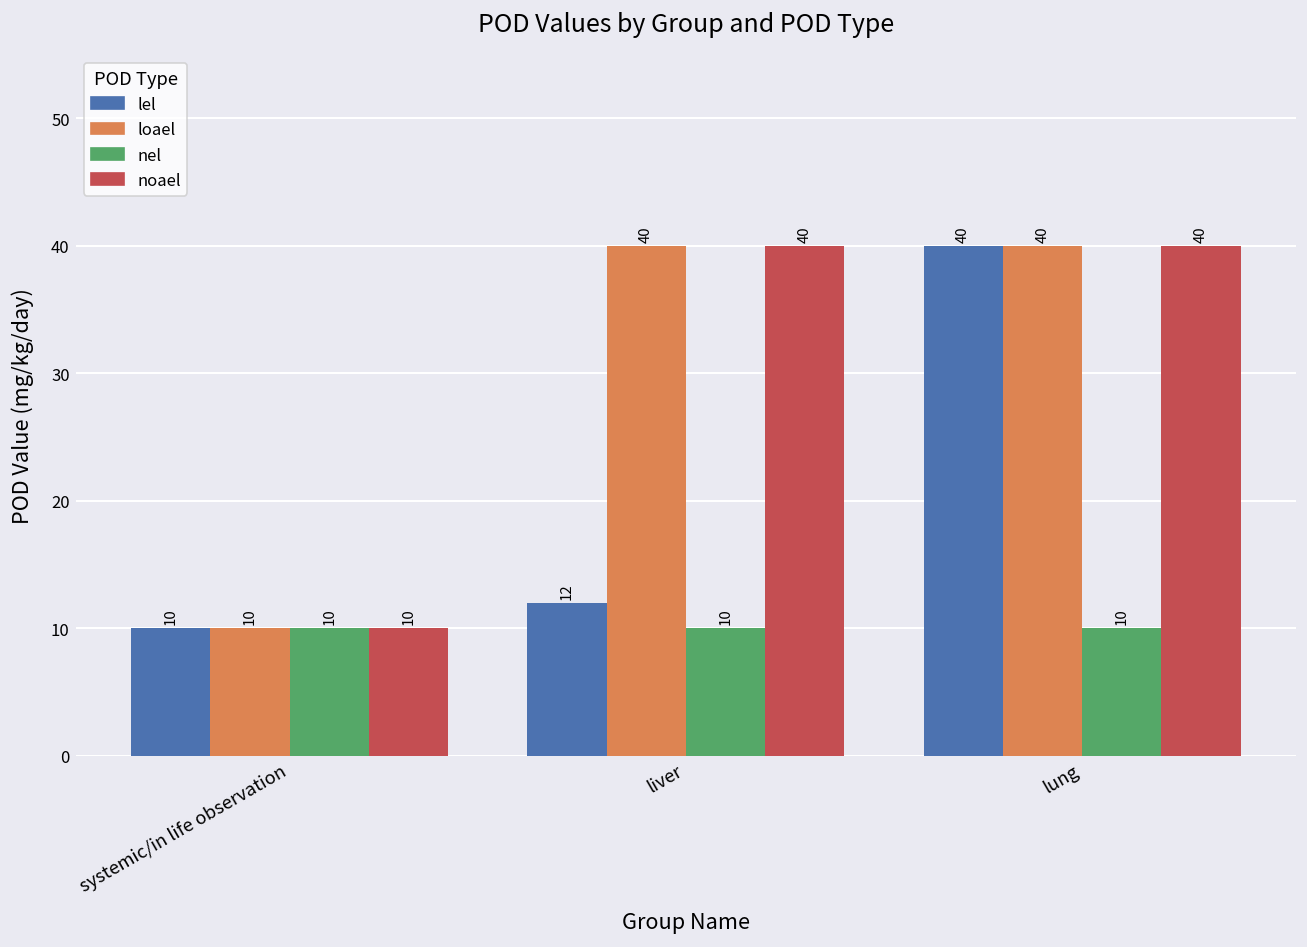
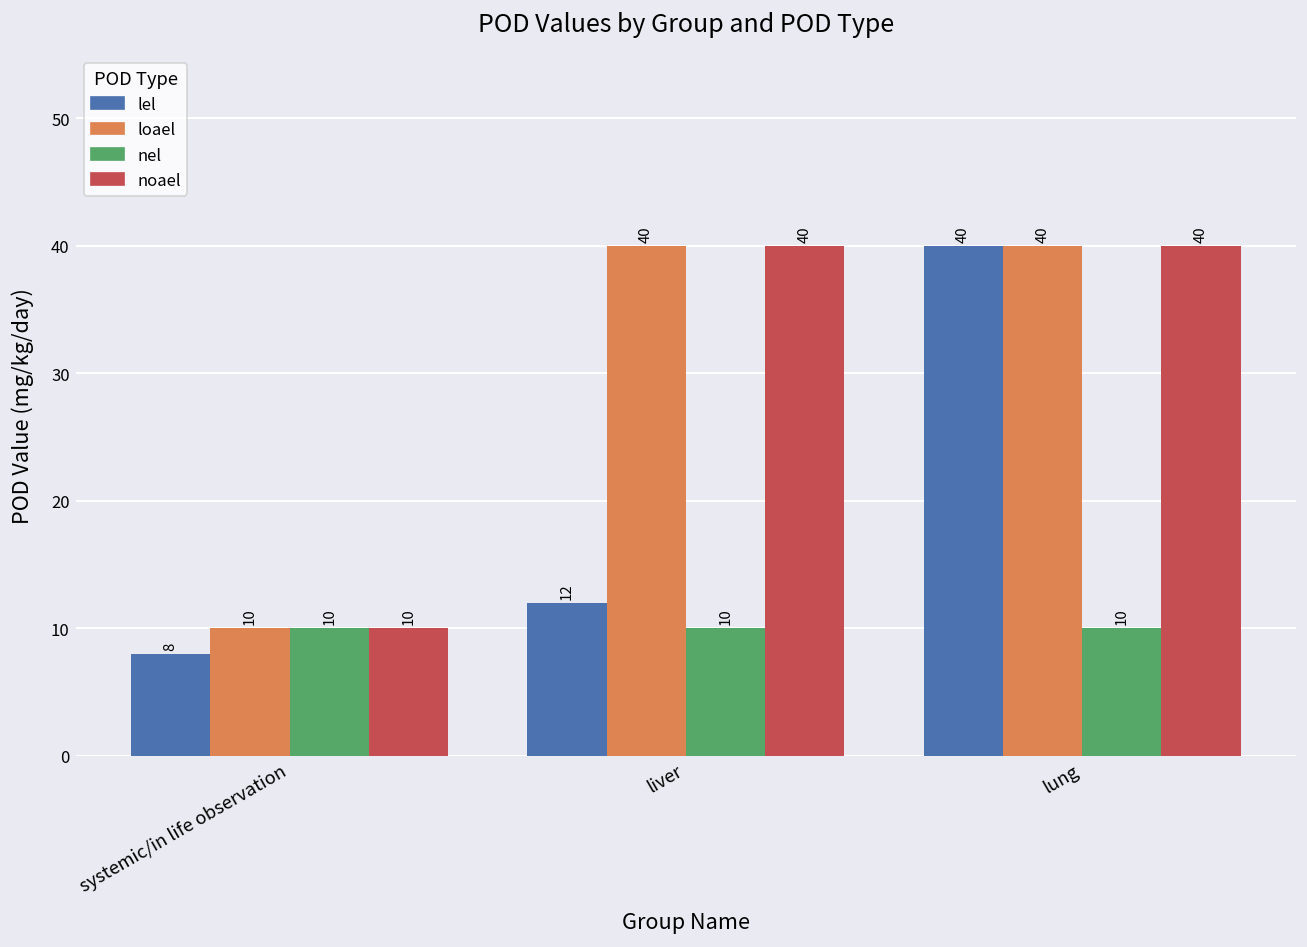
lel, systemic/in life observation: 10 -> 8
